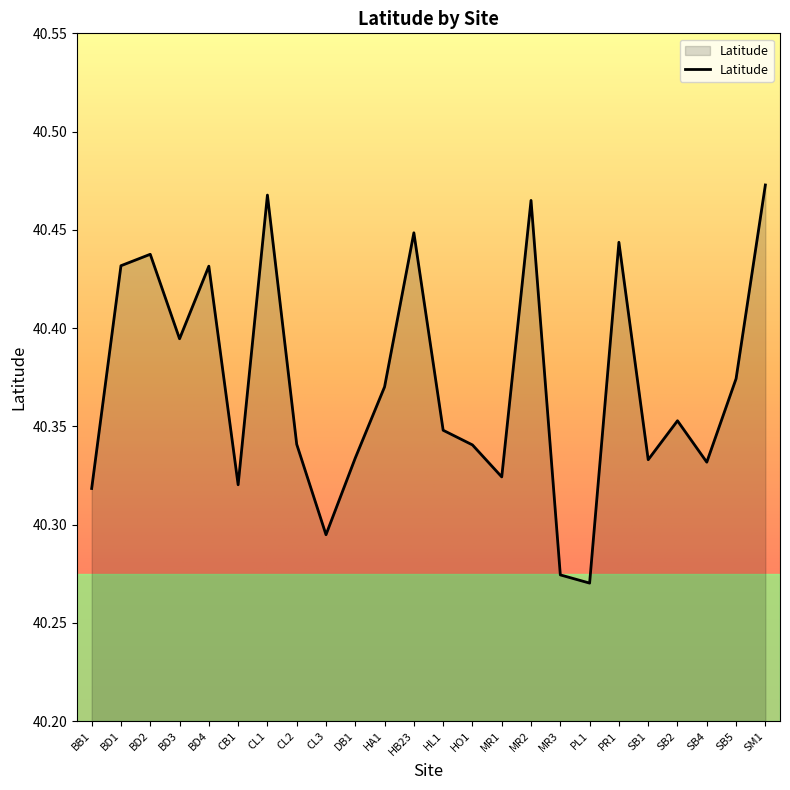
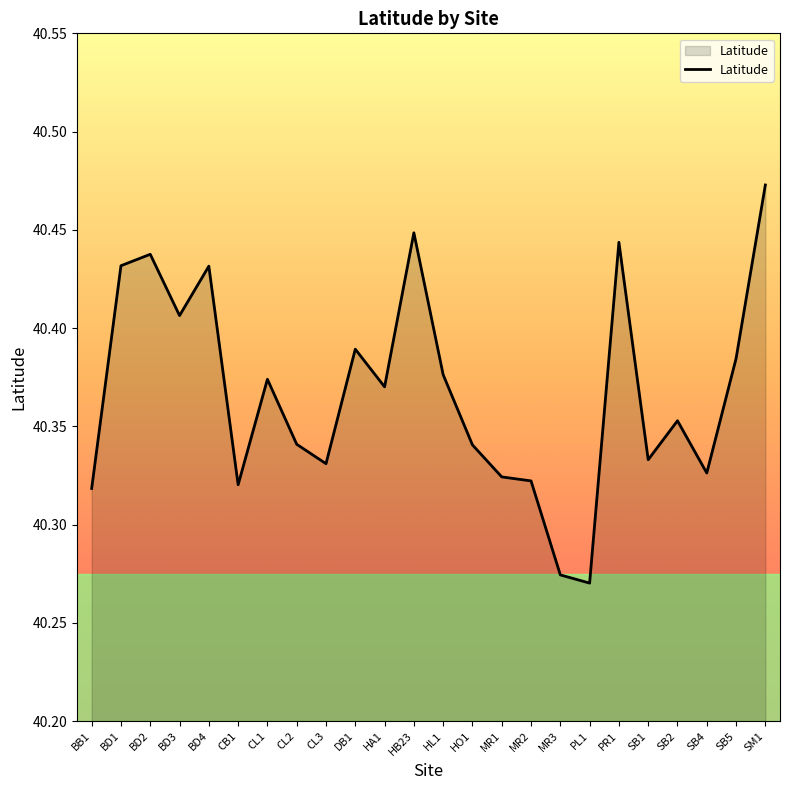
BD3: 40.395 -> 40.406
CL1: 40.468 -> 40.374
CL3: 40.295 -> 40.331
DB1: 40.334 -> 40.389
HL1: 40.348 -> 40.376
MR2: 40.465 -> 40.322
SB4: 40.332 -> 40.326
SB5: 40.374 -> 40.384
